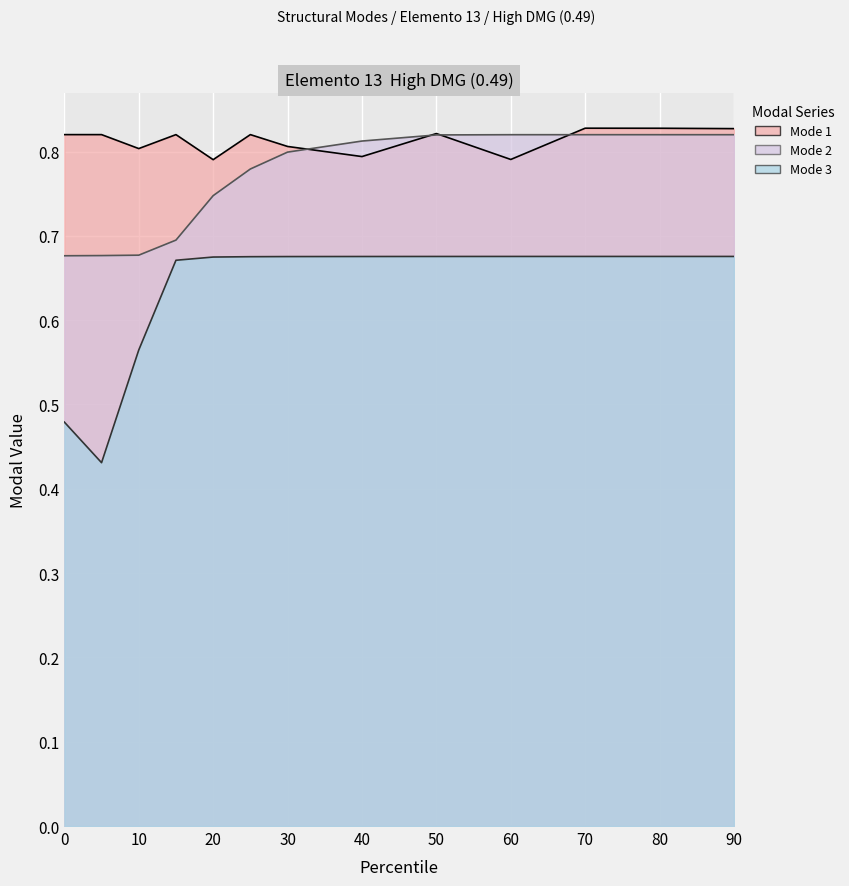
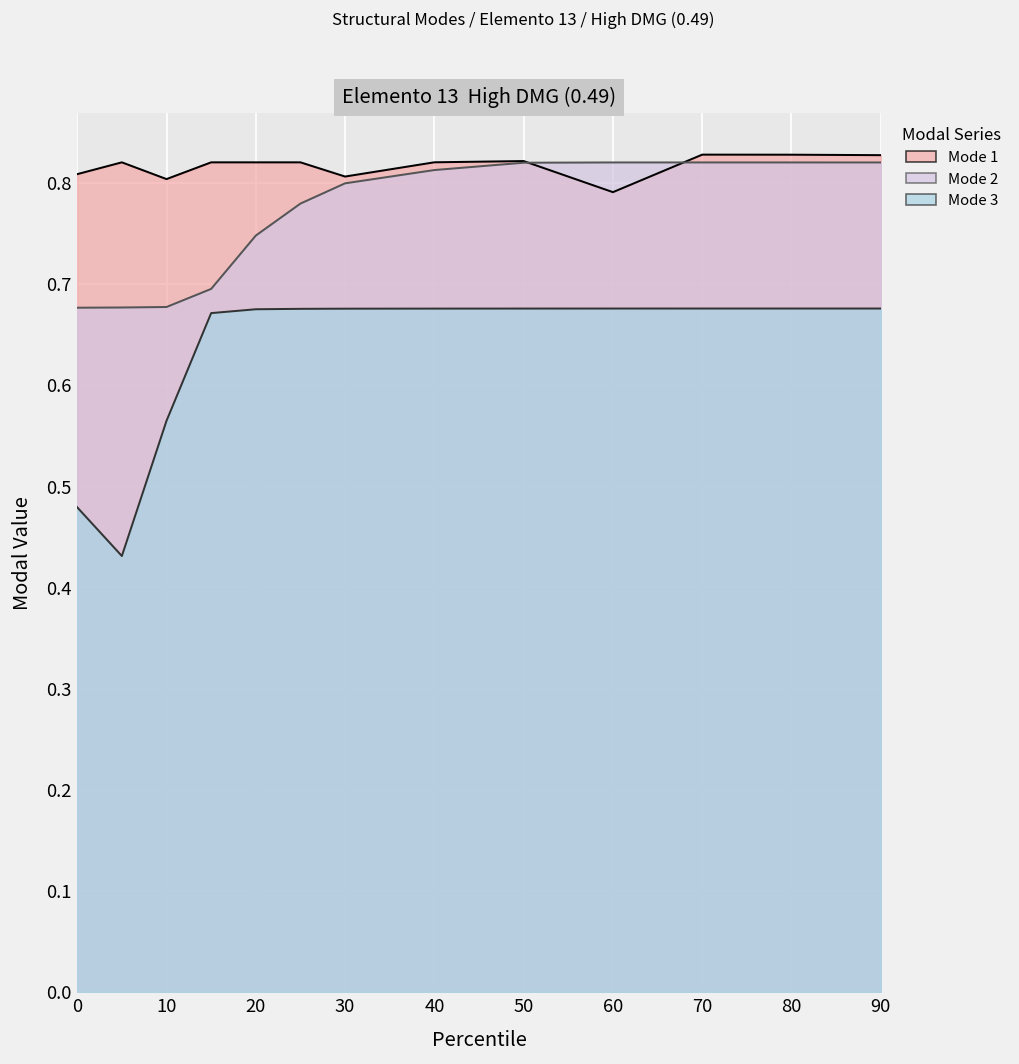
Mode 1, 0: 0.82 -> 0.81
Mode 1, 20: 0.79 -> 0.82
Mode 1, 40: 0.79 -> 0.82
